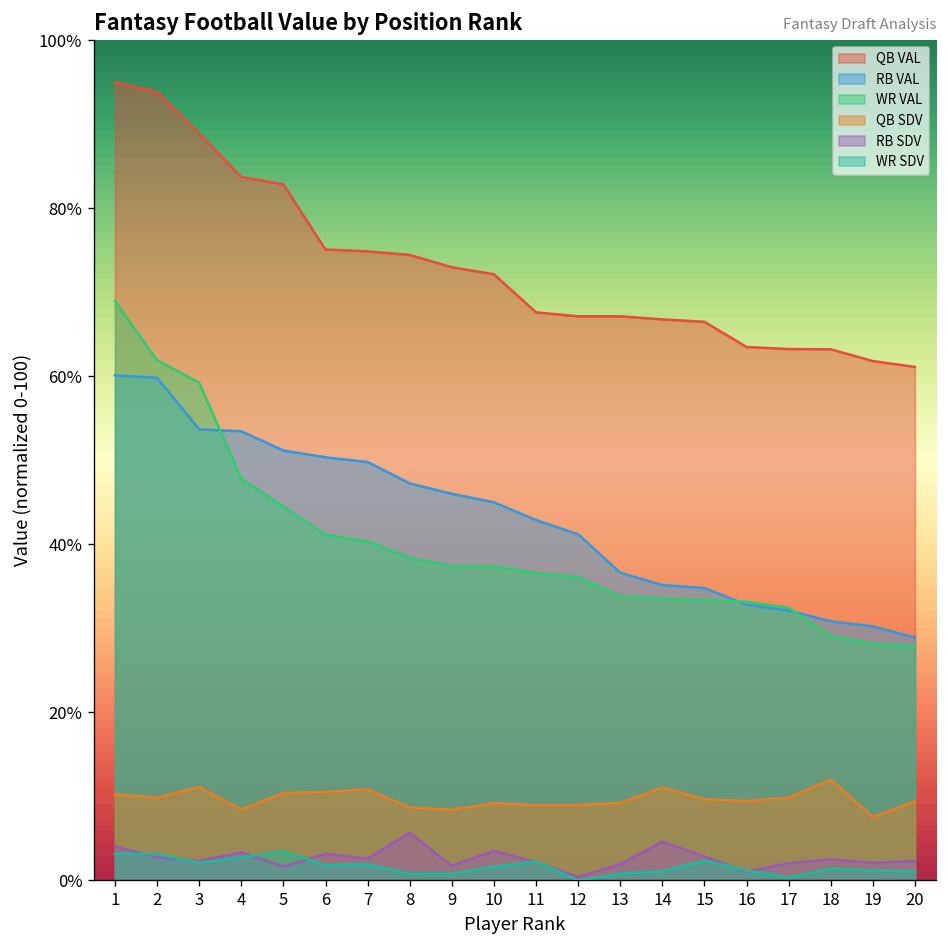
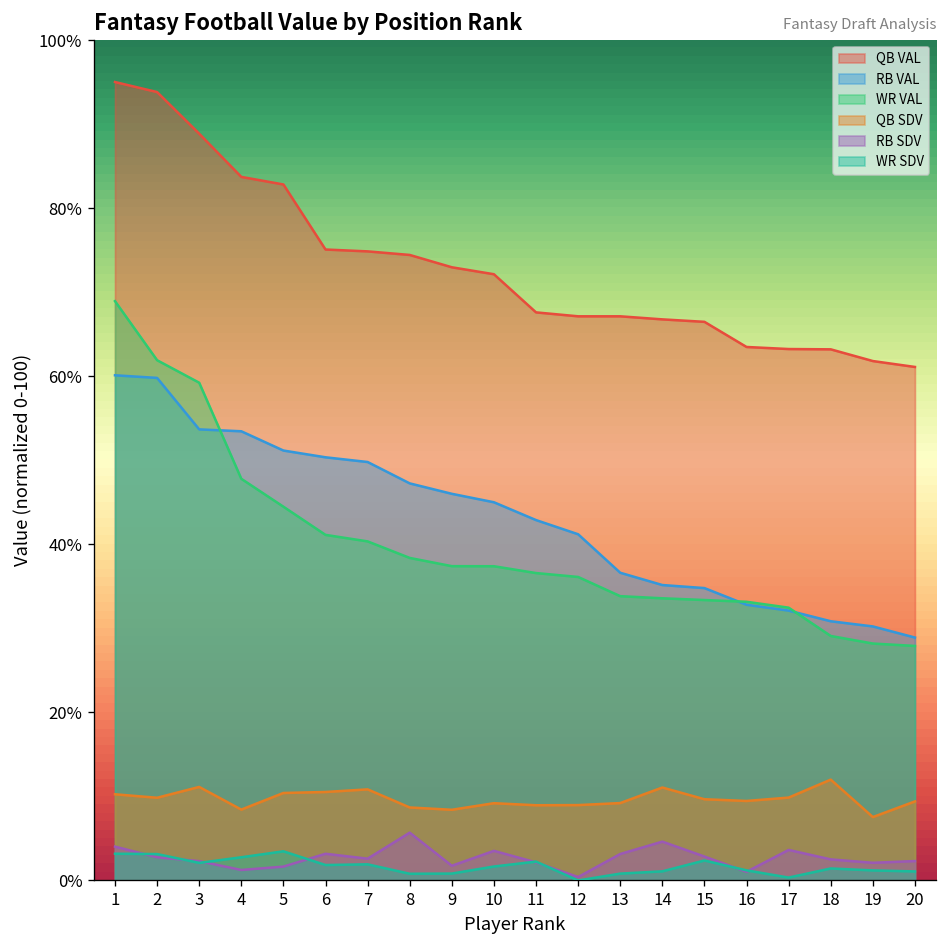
RB SDV, 4: 3% -> 1%
RB SDV, 13: 2% -> 3%
RB SDV, 17: 2% -> 4%
